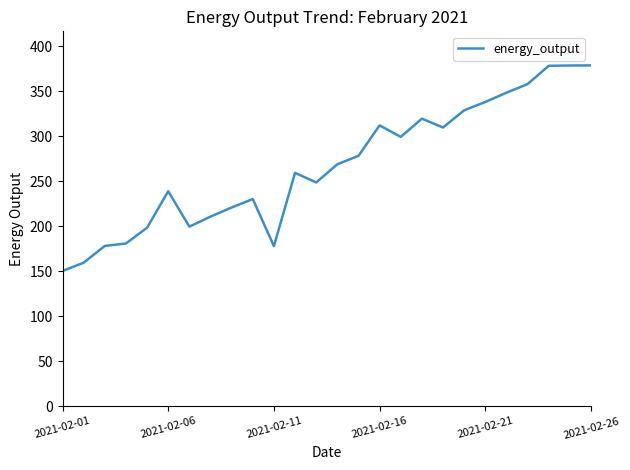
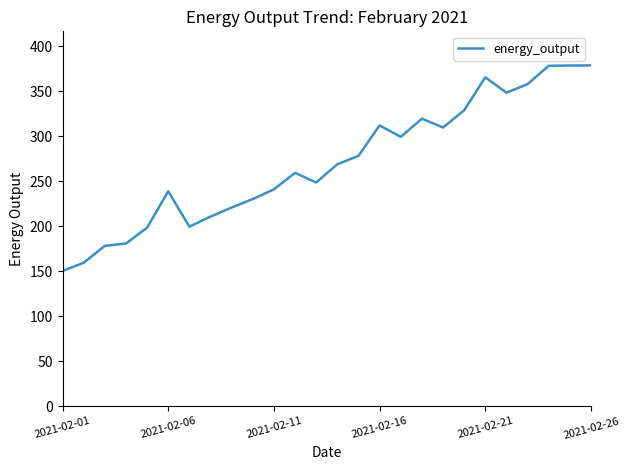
2021-02-11: 180 -> 240
2021-02-21: 340 -> 370
